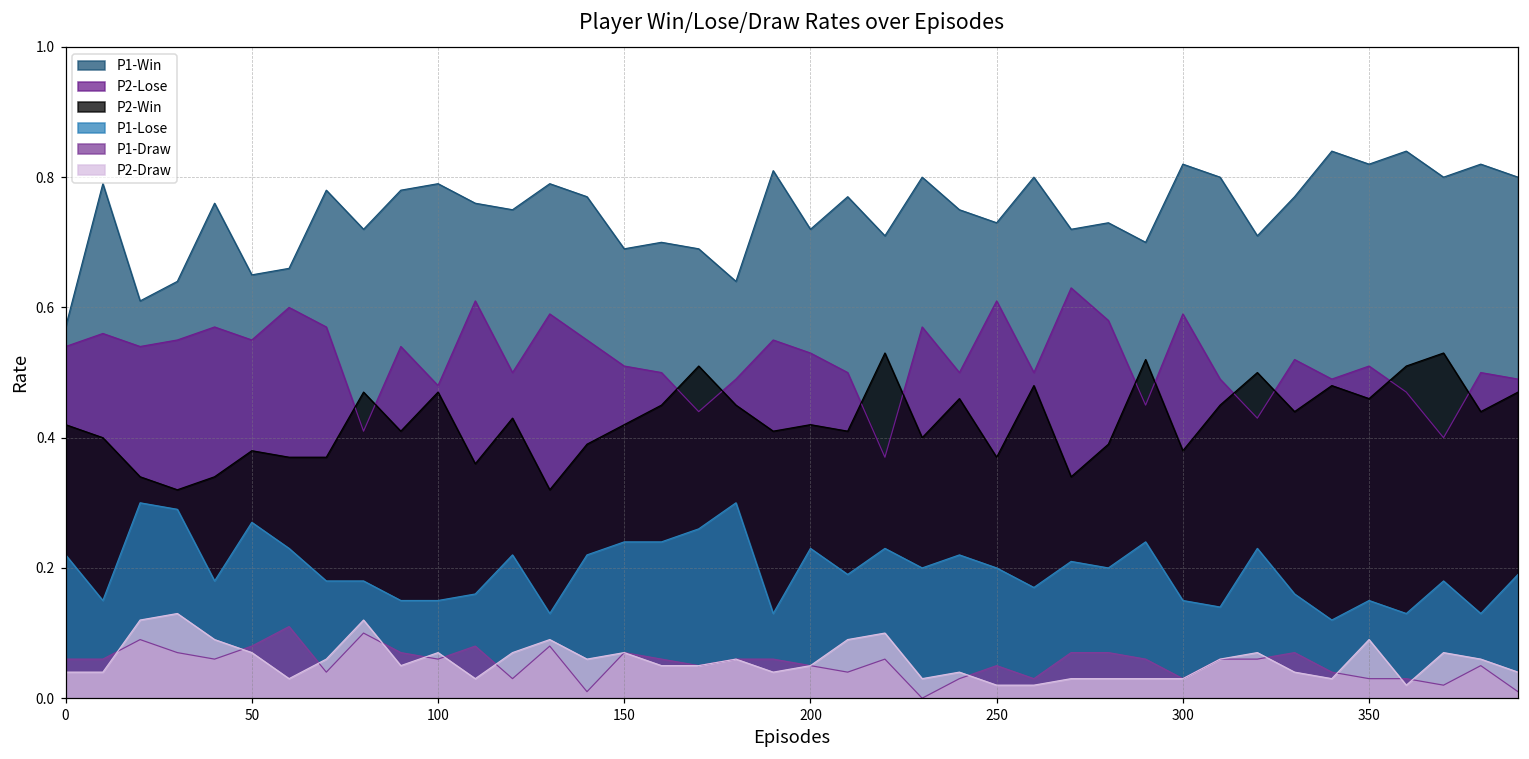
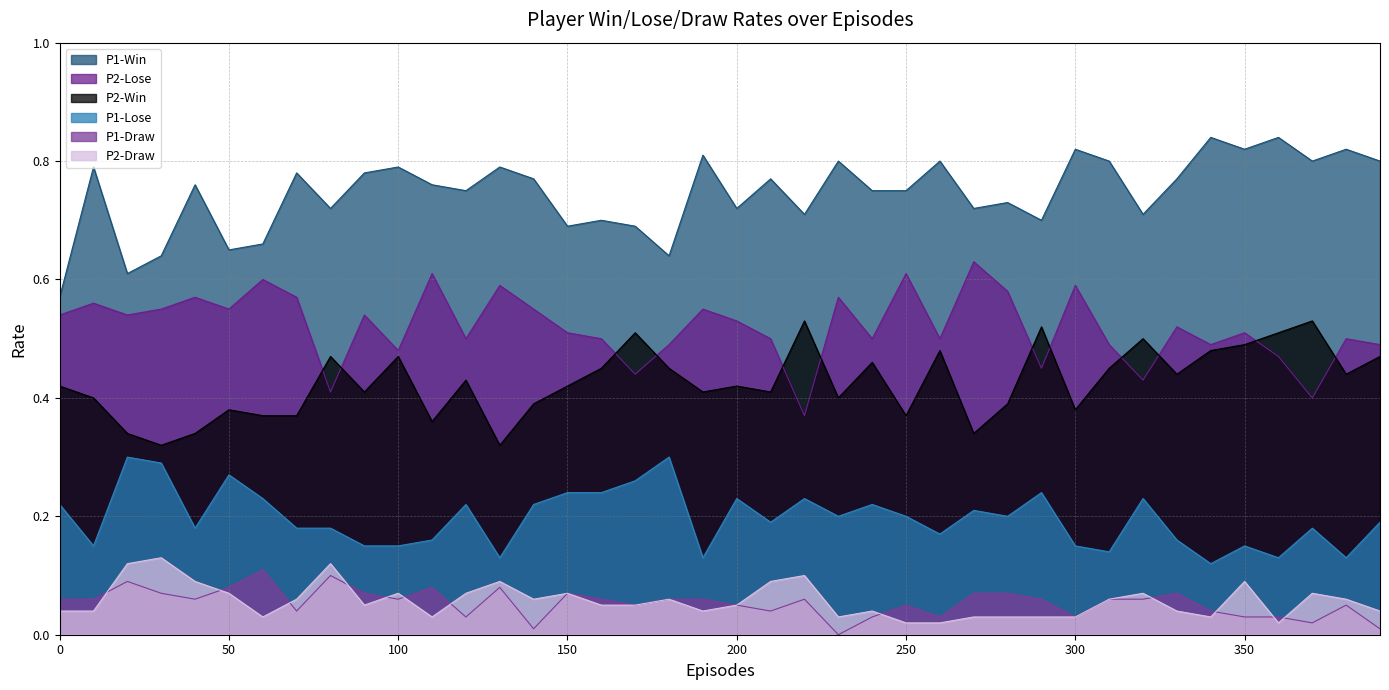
P1-Win, 250: 0.73 -> 0.75
P2-Win, 350: 0.46 -> 0.49
